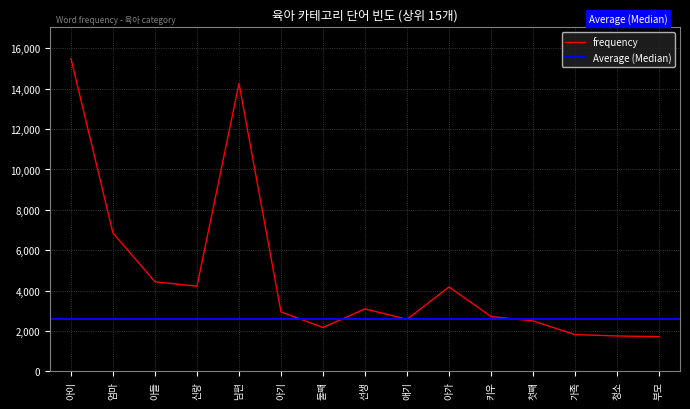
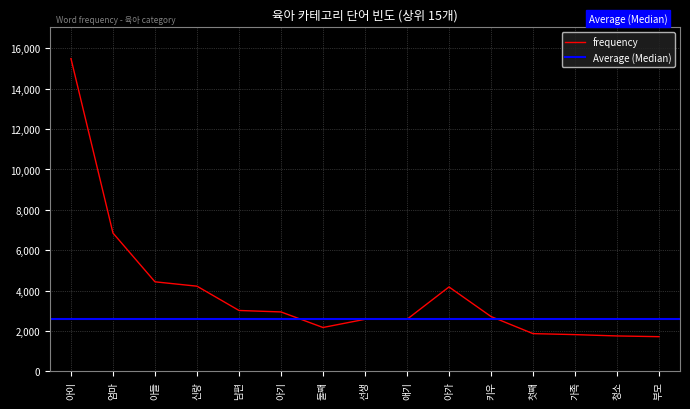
남편: 14,300 -> 3,000
선생: 3,100 -> 2,600
첫째: 2,500 -> 1,900
